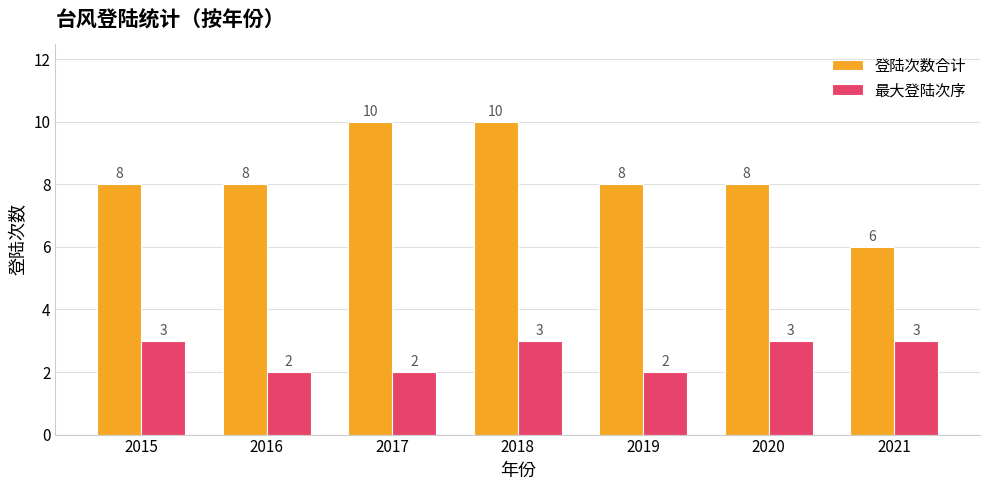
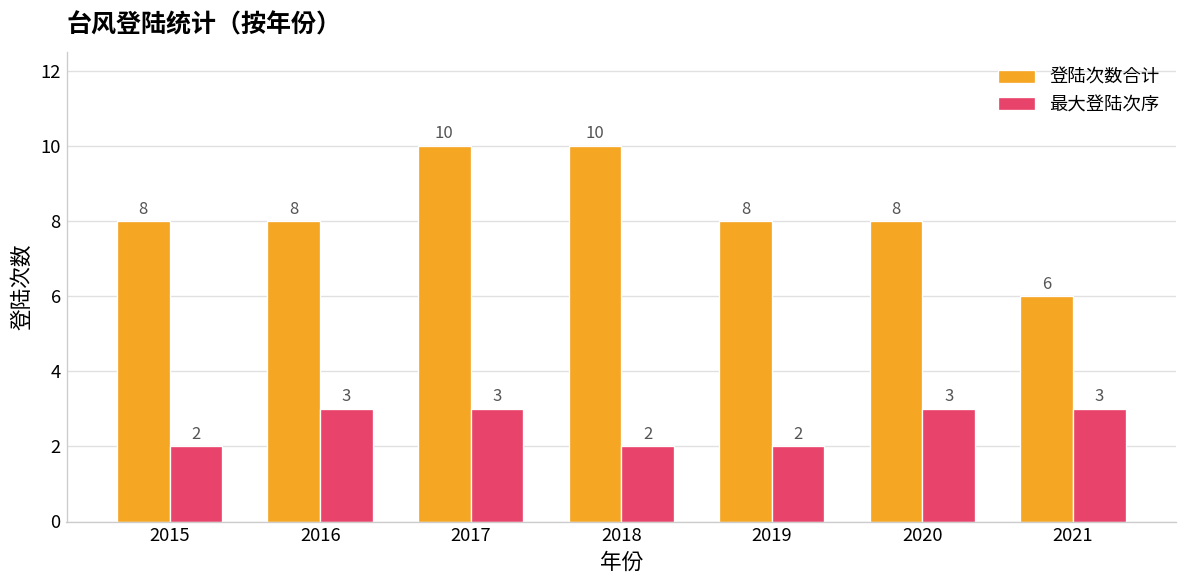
最大登陆次序, 2015: 3 -> 2
最大登陆次序, 2016: 2 -> 3
最大登陆次序, 2017: 2 -> 3
最大登陆次序, 2018: 3 -> 2
